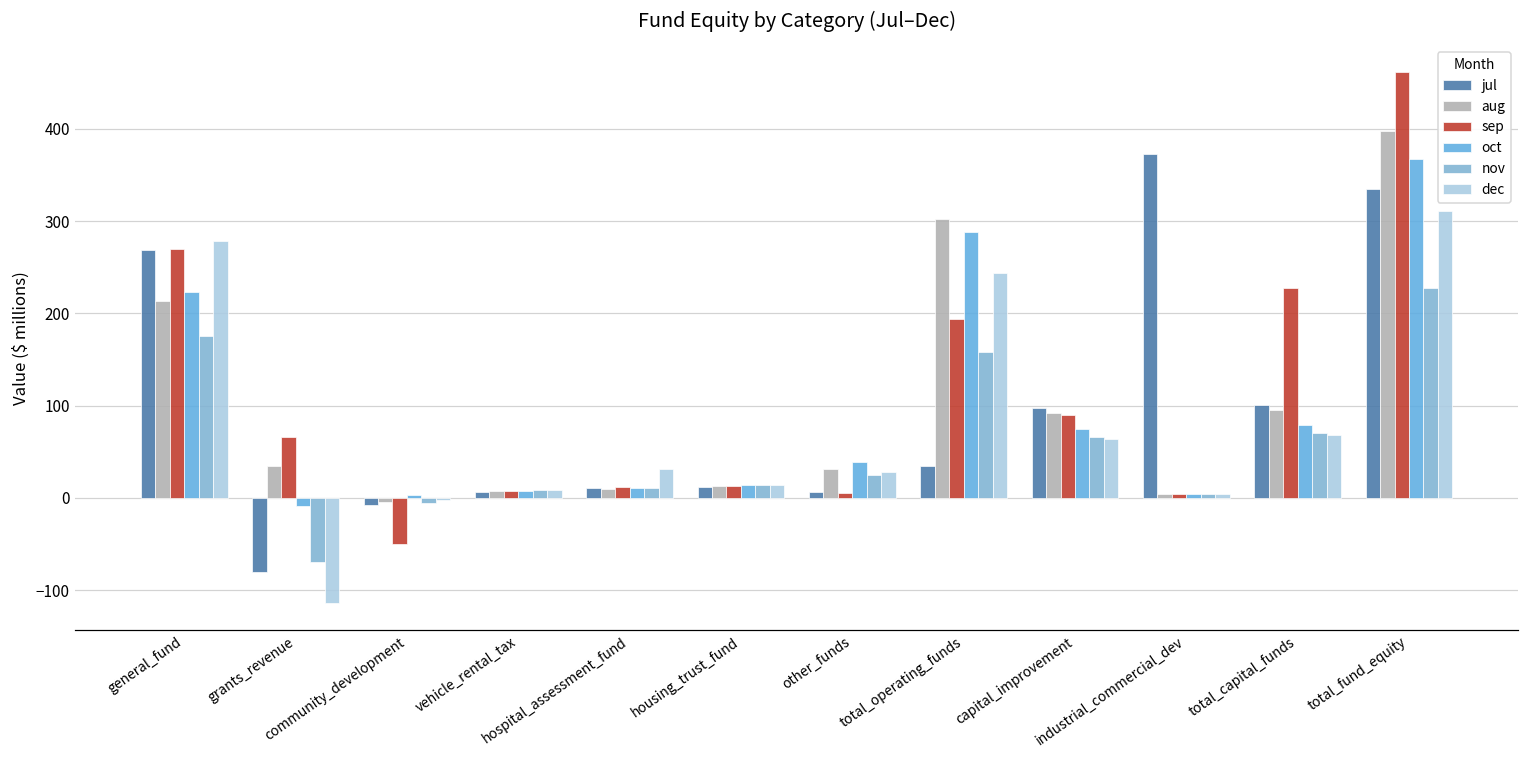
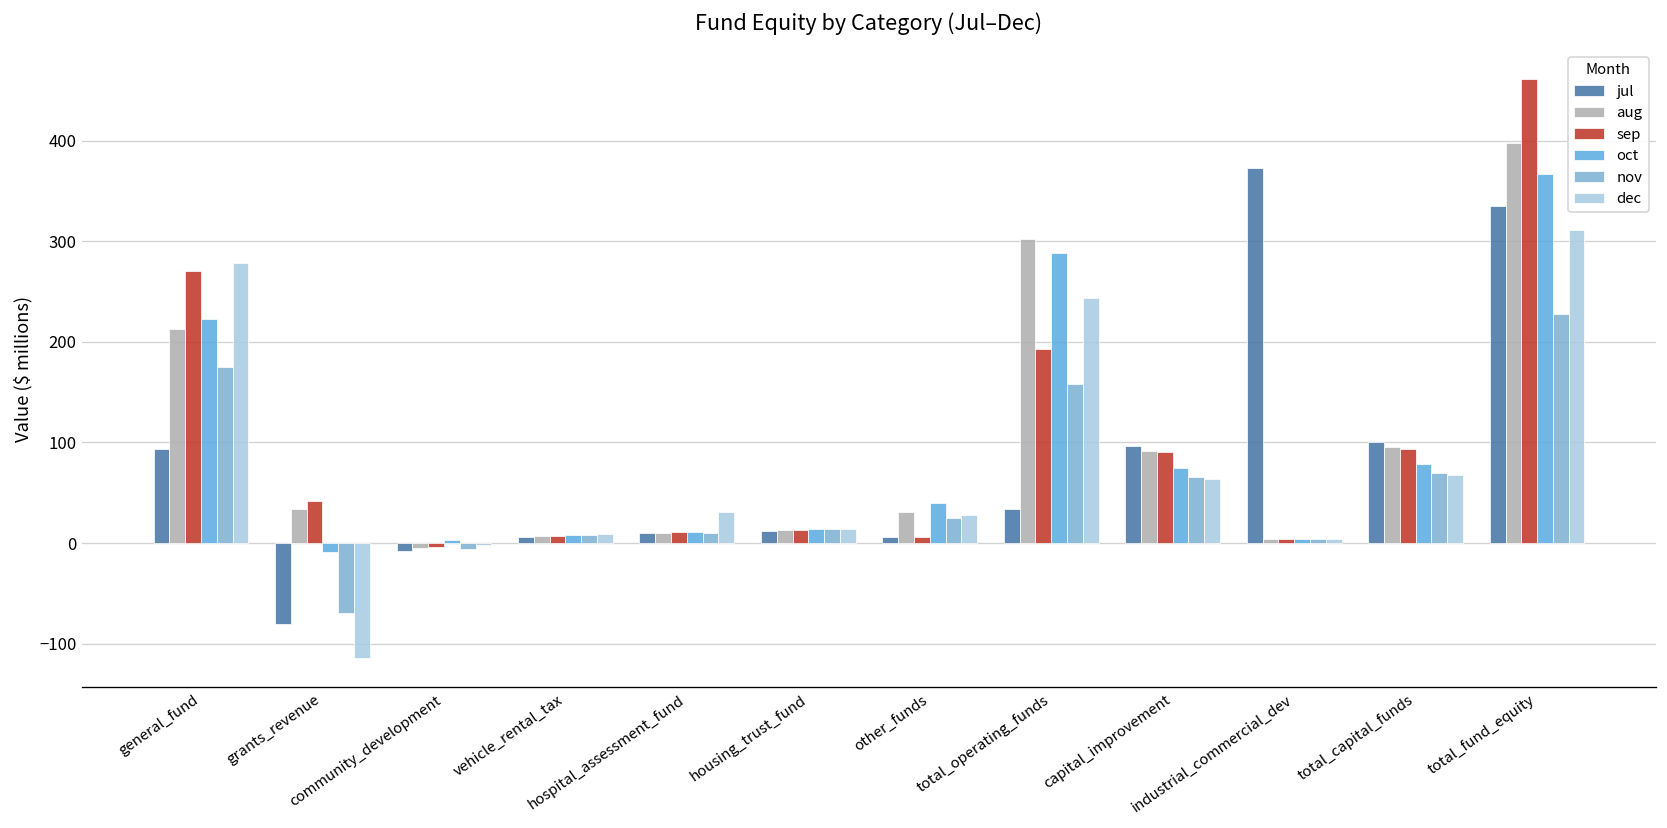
jul, general_fund: 270 -> 90
sep, grants_revenue: 70 -> 40
sep, community_development: -50 -> 0
sep, total_capital_funds: 230 -> 90
